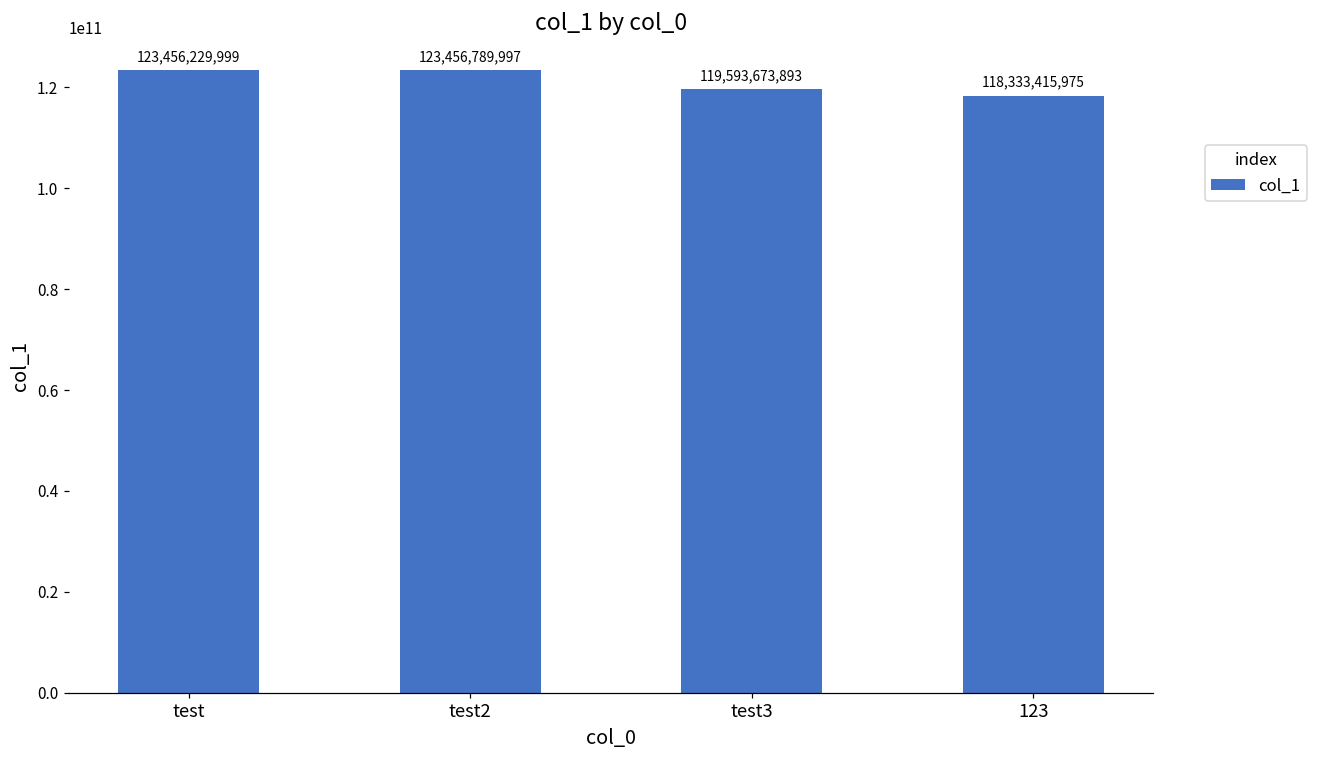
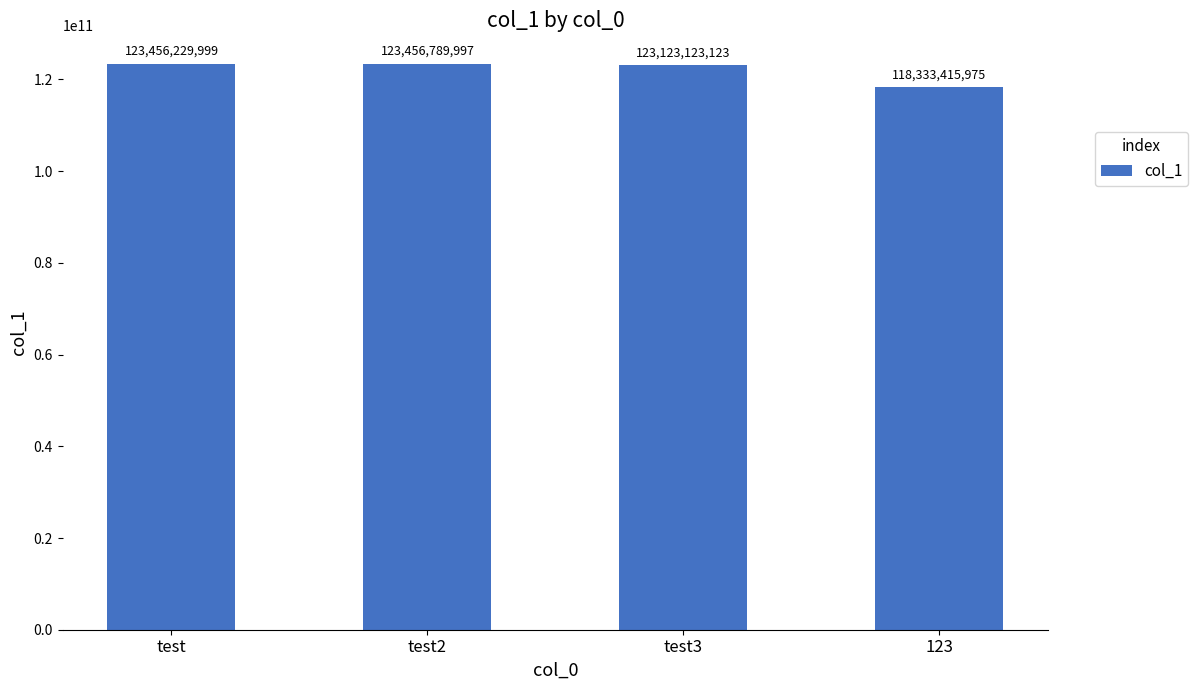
test3: 119,593,673,893 -> 123,123,123,123
